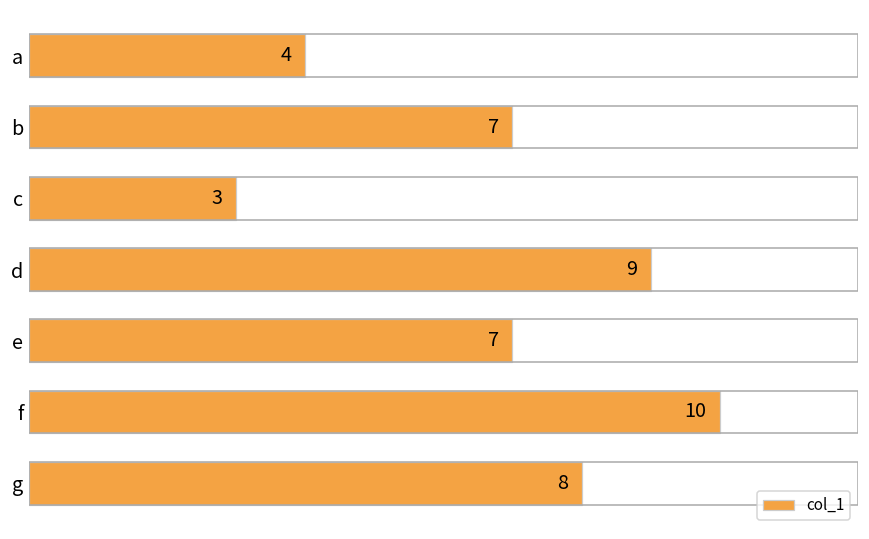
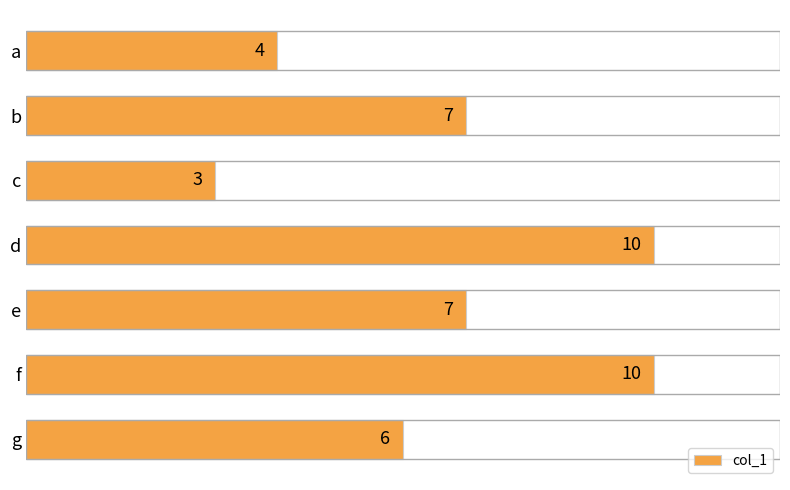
d: 9 -> 10
g: 8 -> 6
